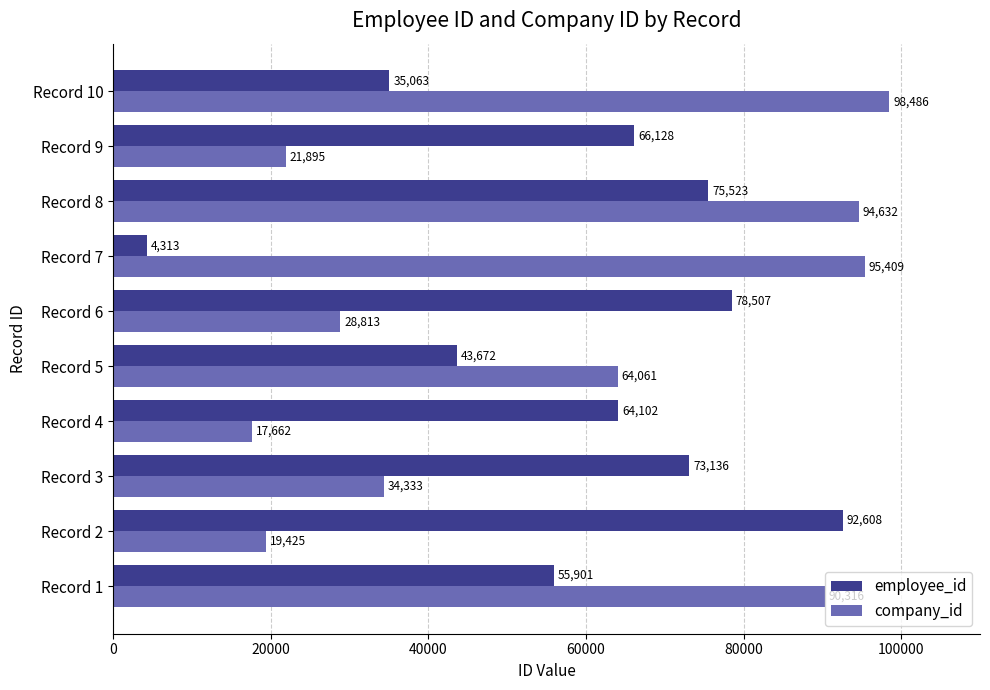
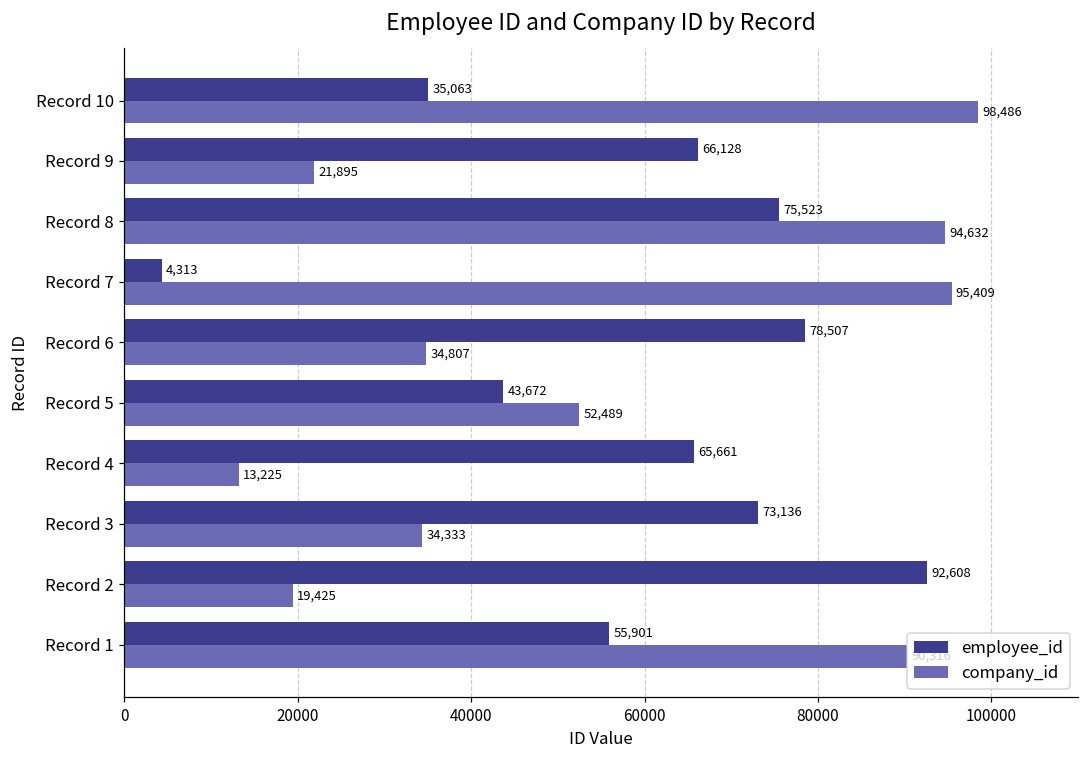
company_id, Record 6: 28,813 -> 34,807
company_id, Record 5: 64,061 -> 52,489
employee_id, Record 4: 64,102 -> 65,661
company_id, Record 4: 17,662 -> 13,225
